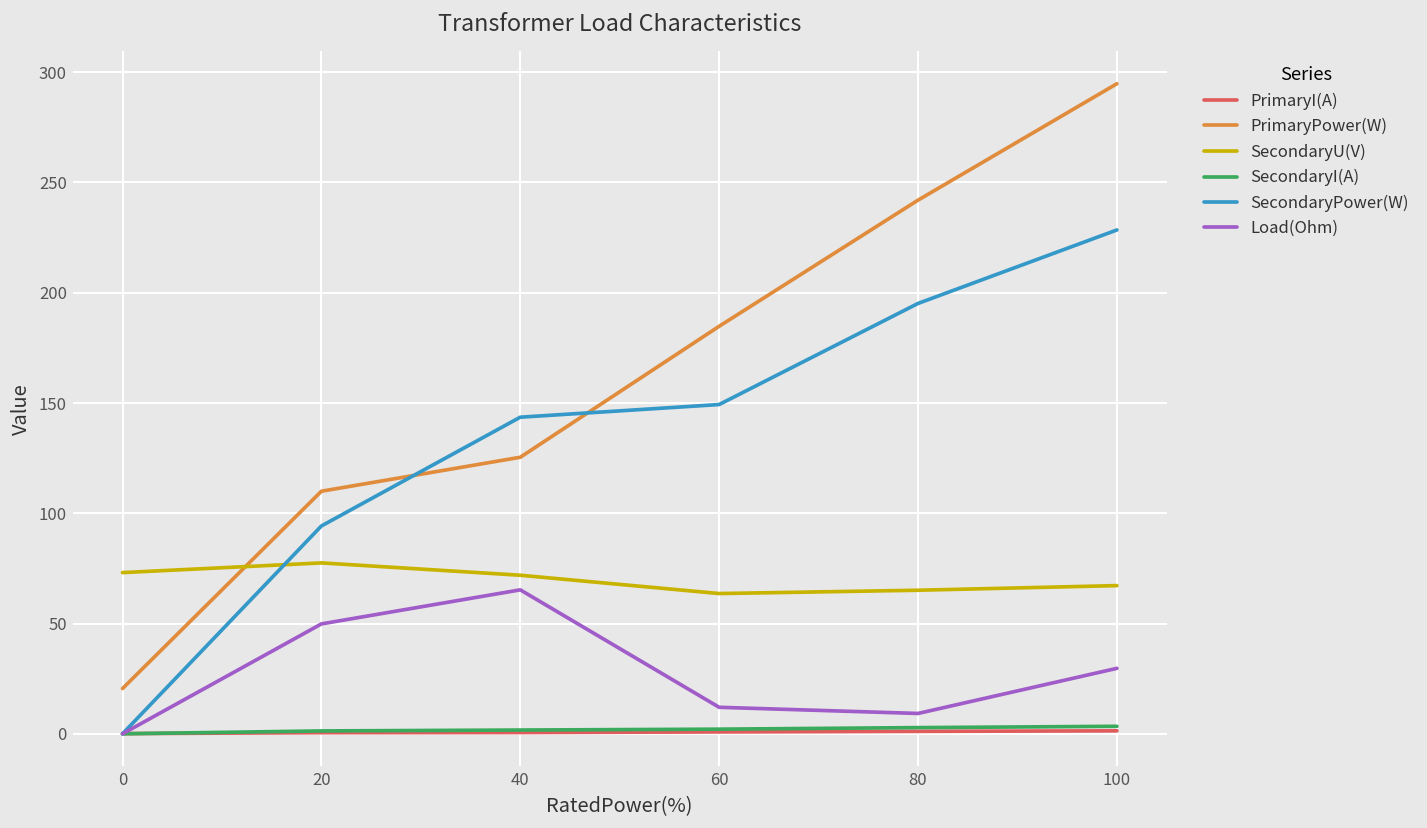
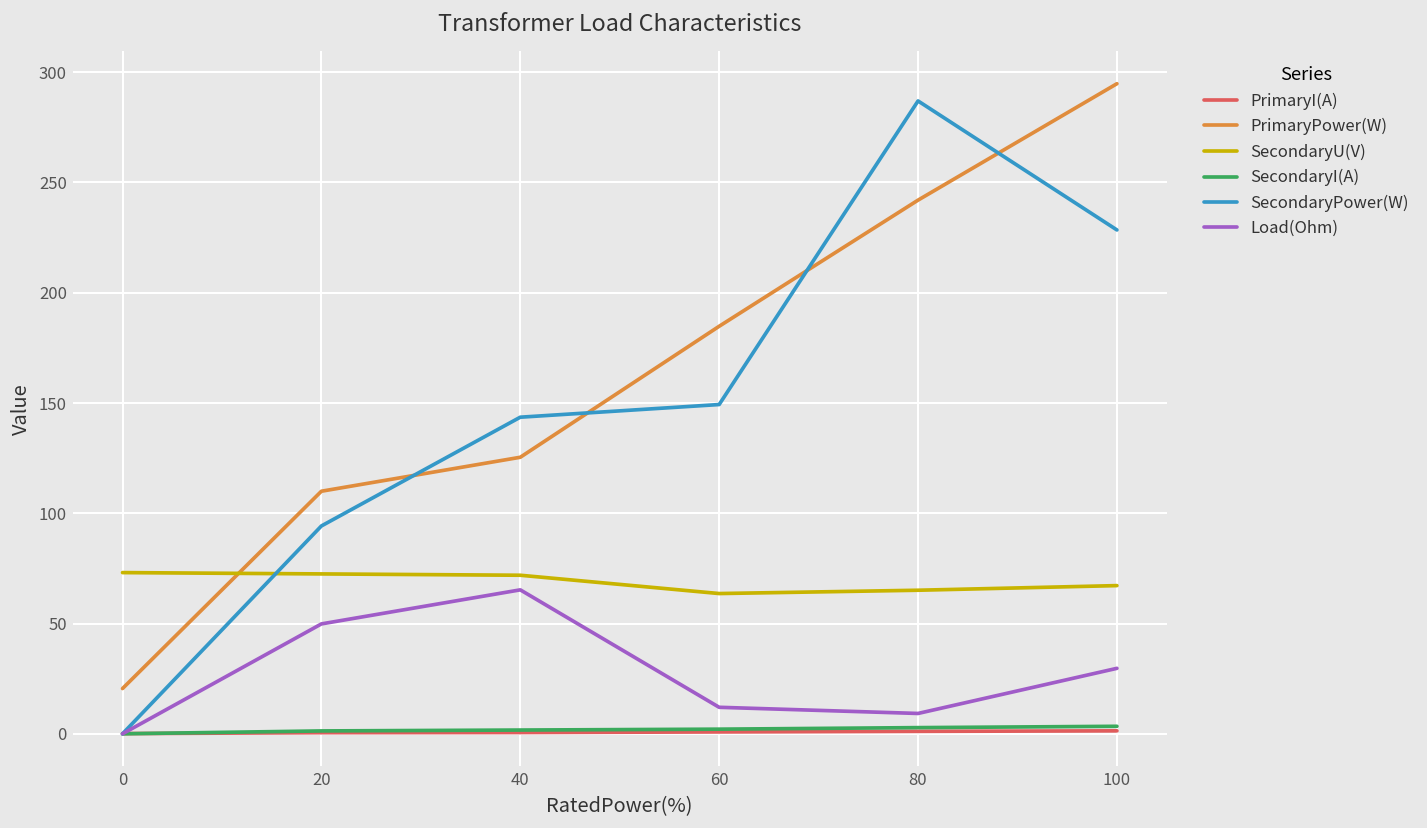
SecondaryU(V), 20: 78 -> 73
SecondaryPower(W), 80: 195 -> 287
